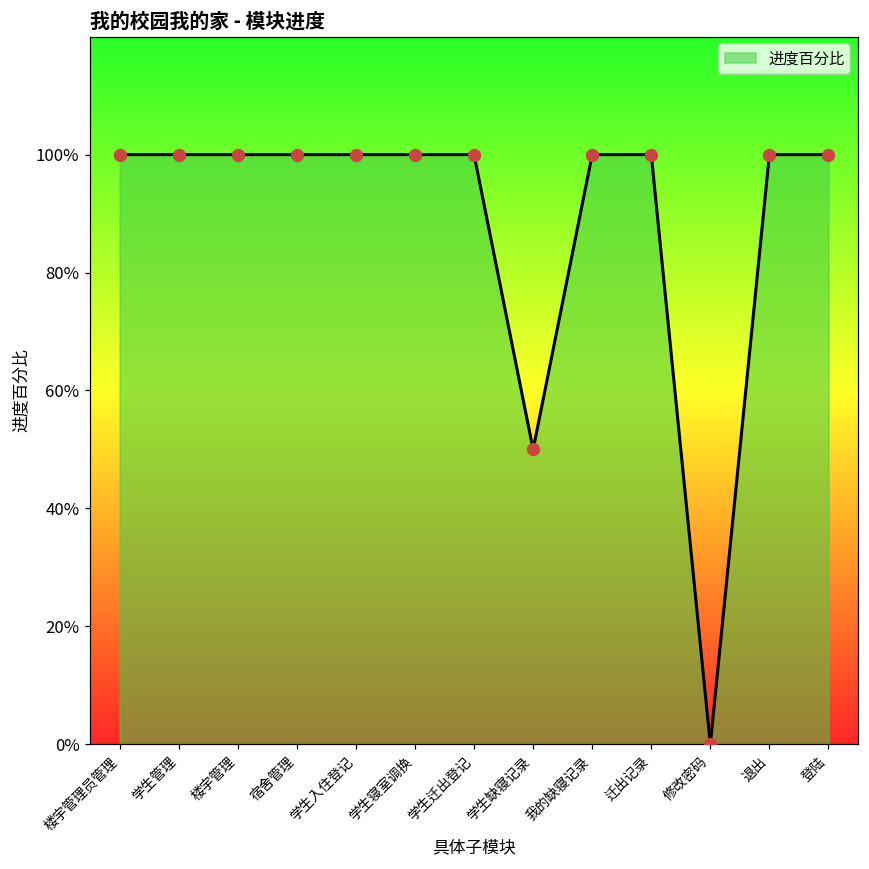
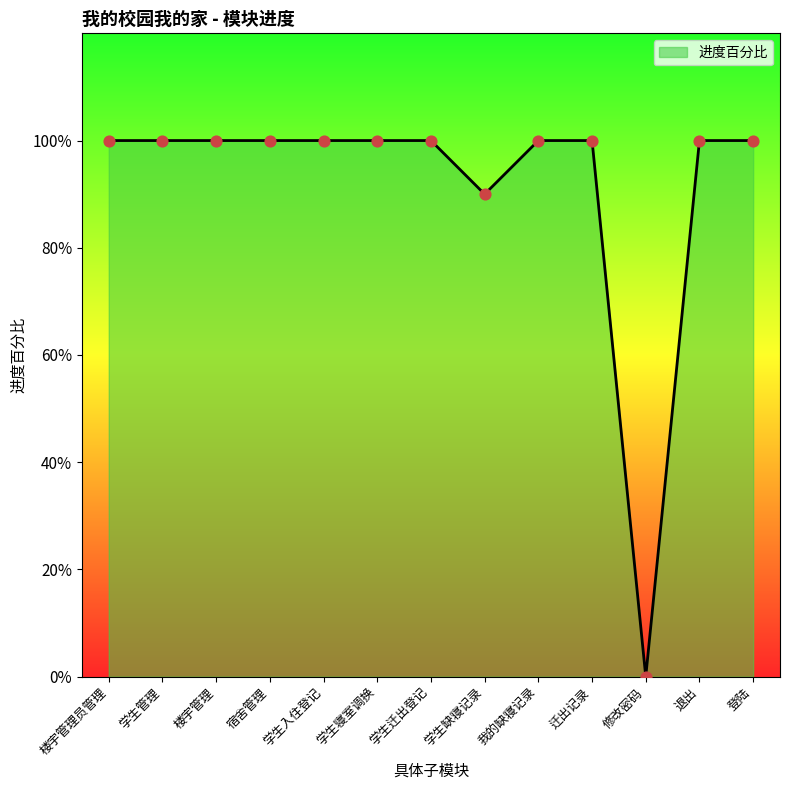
学生缺寝记录: 50% -> 90%
